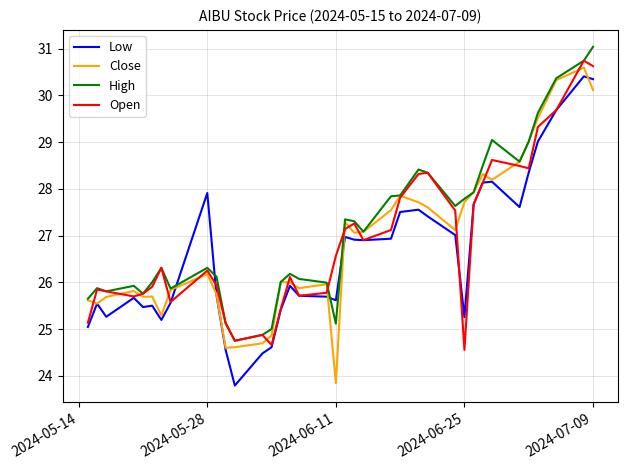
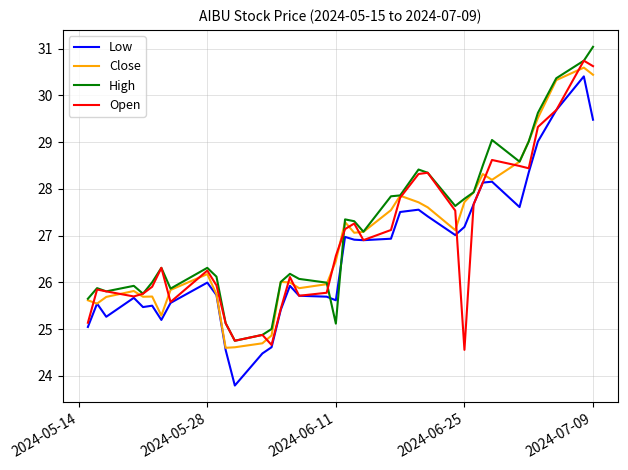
Low, 2024-05-28: 27.9 -> 26.0
Close, 2024-06-11: 23.8 -> 26.5
Low, 2024-06-25: 25.3 -> 27.2
Low, 2024-07-09: 30.3 -> 29.5
Close, 2024-07-09: 30.1 -> 30.4
